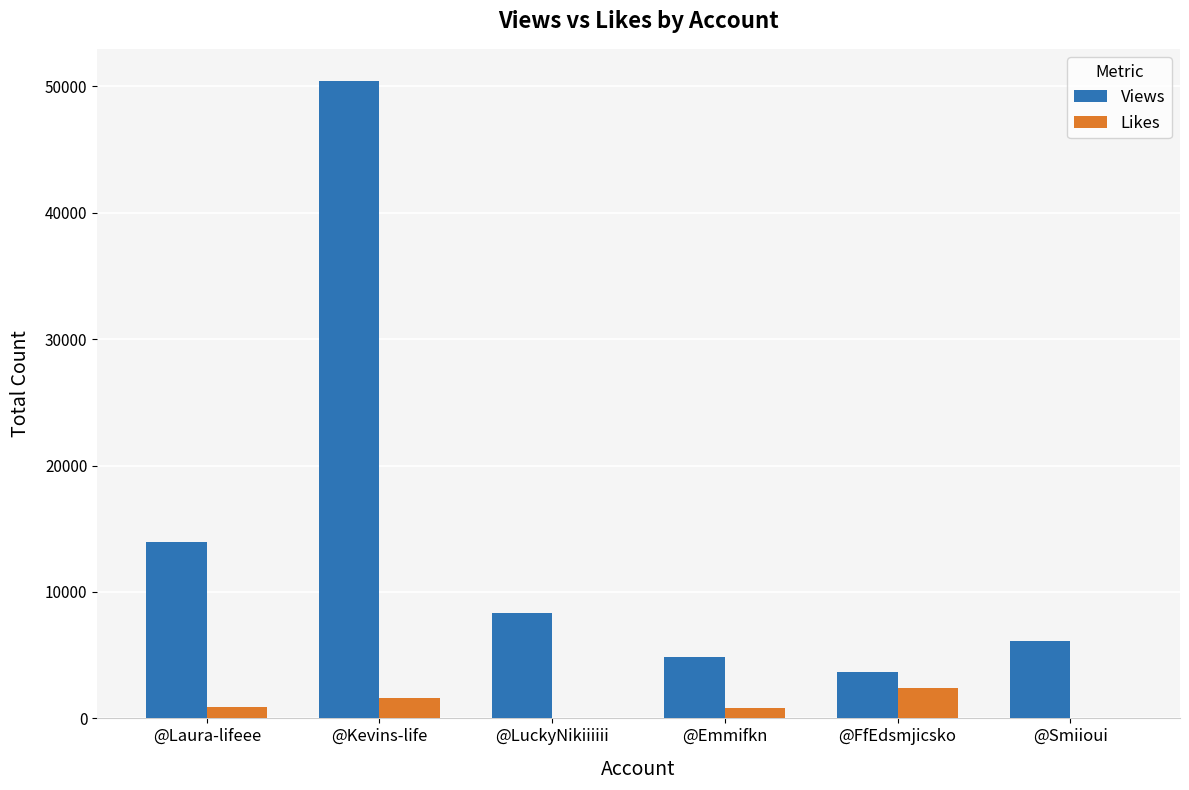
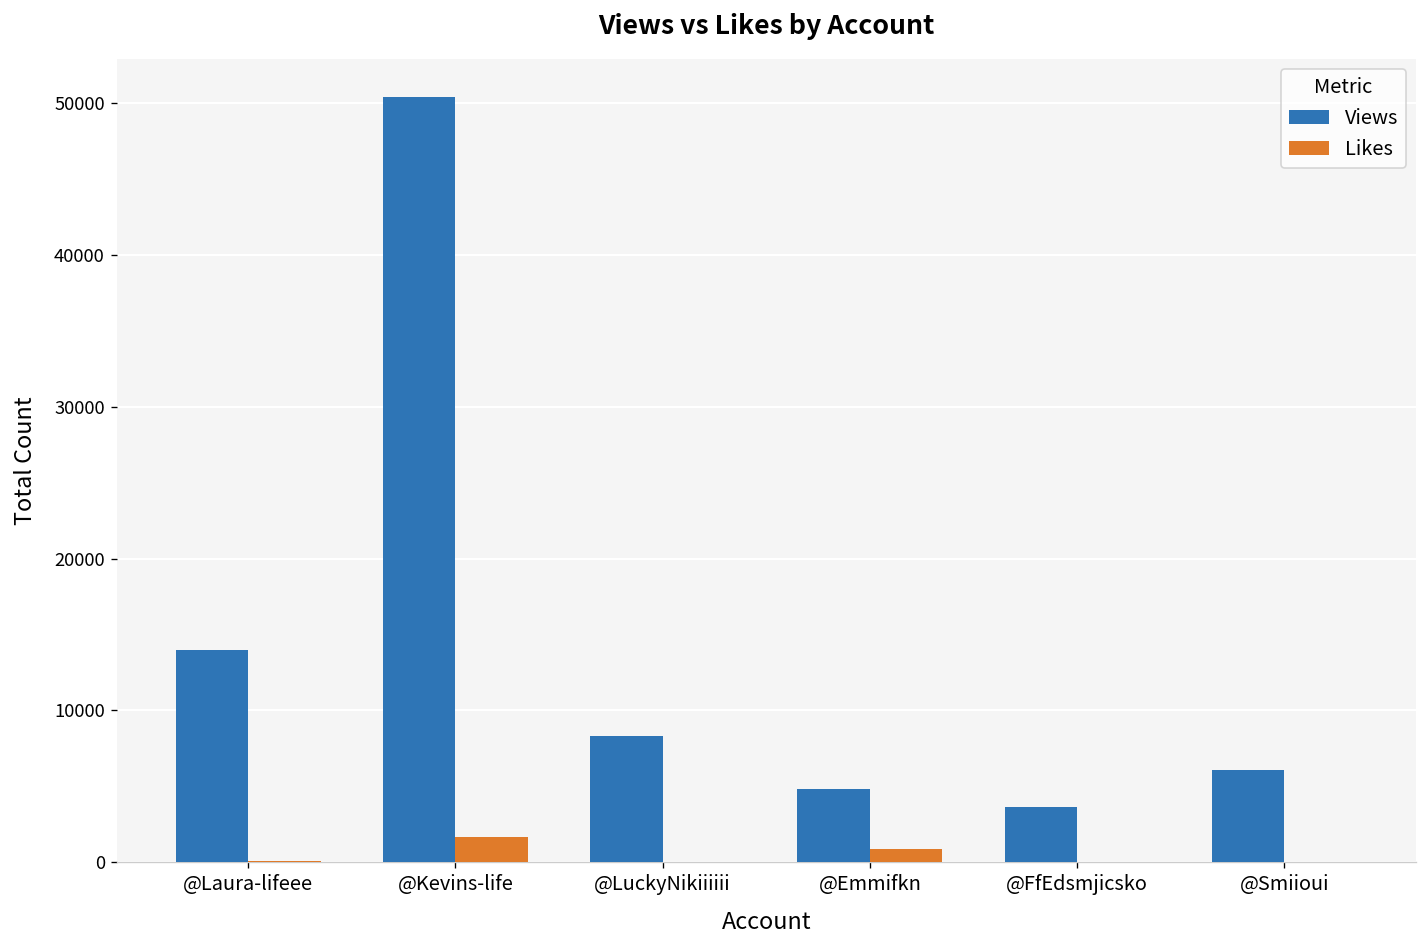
Likes, @Laura-lifeee: 900 -> 100
Likes, @FfEdsmjicsko: 2400 -> 0
